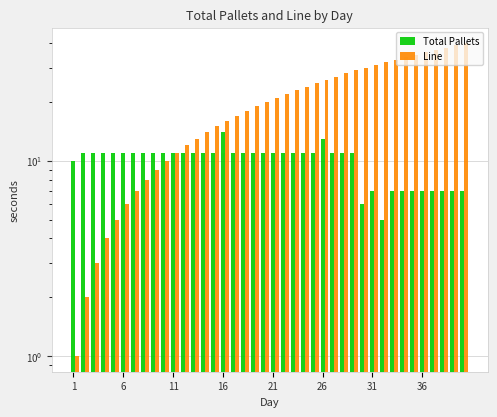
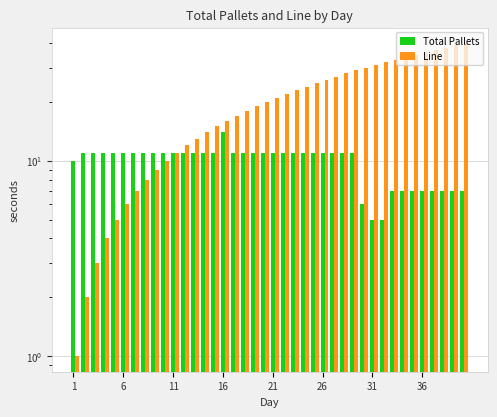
Total Pallets, 26: 13 -> 11
Total Pallets, 31: 7 -> 5
